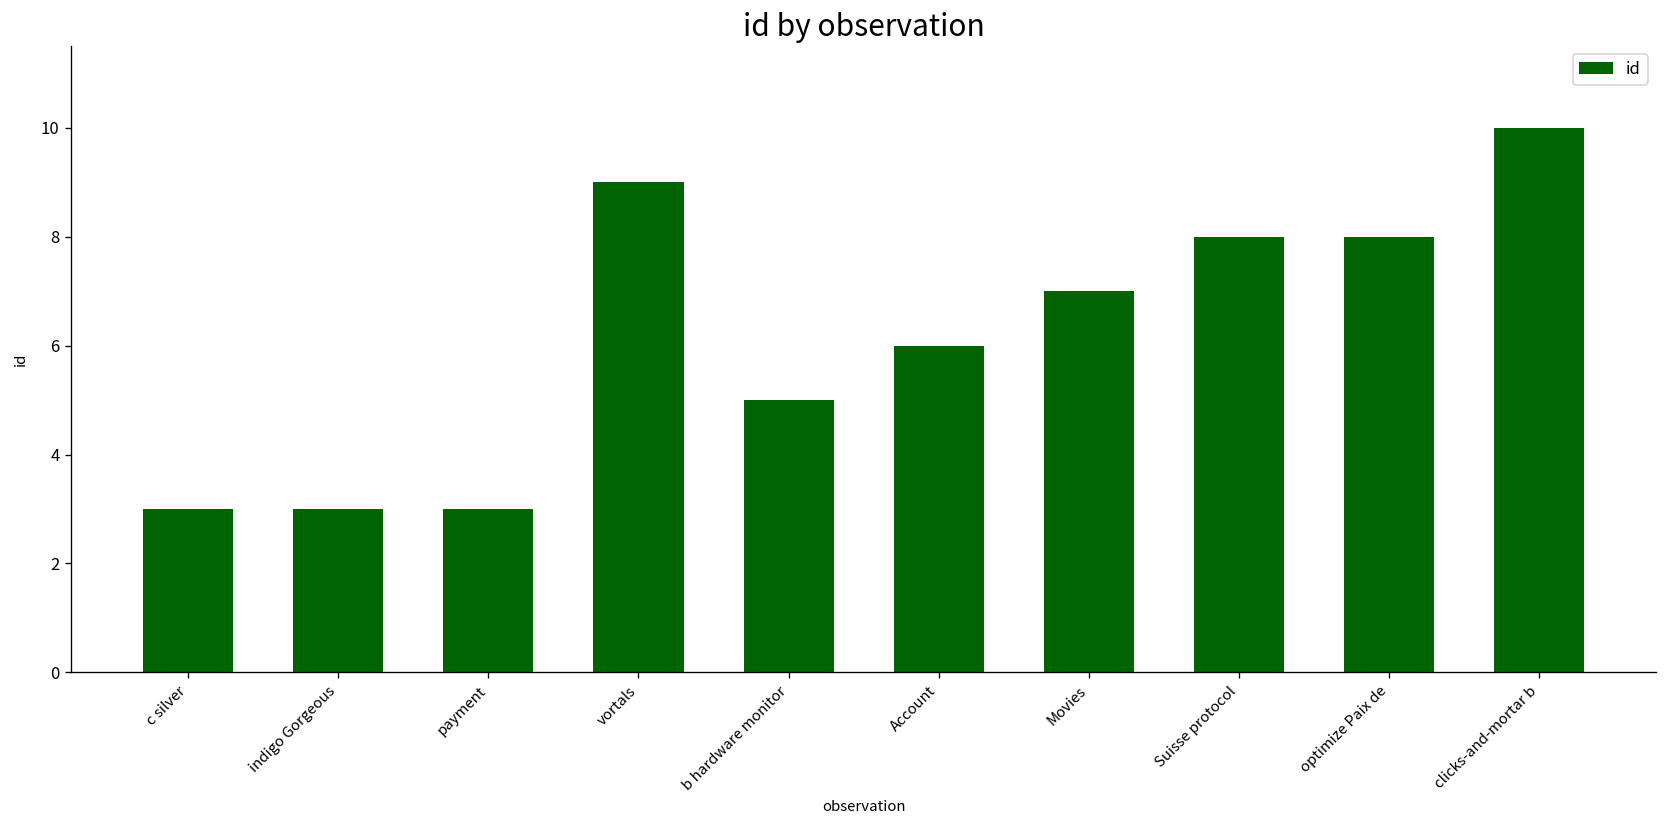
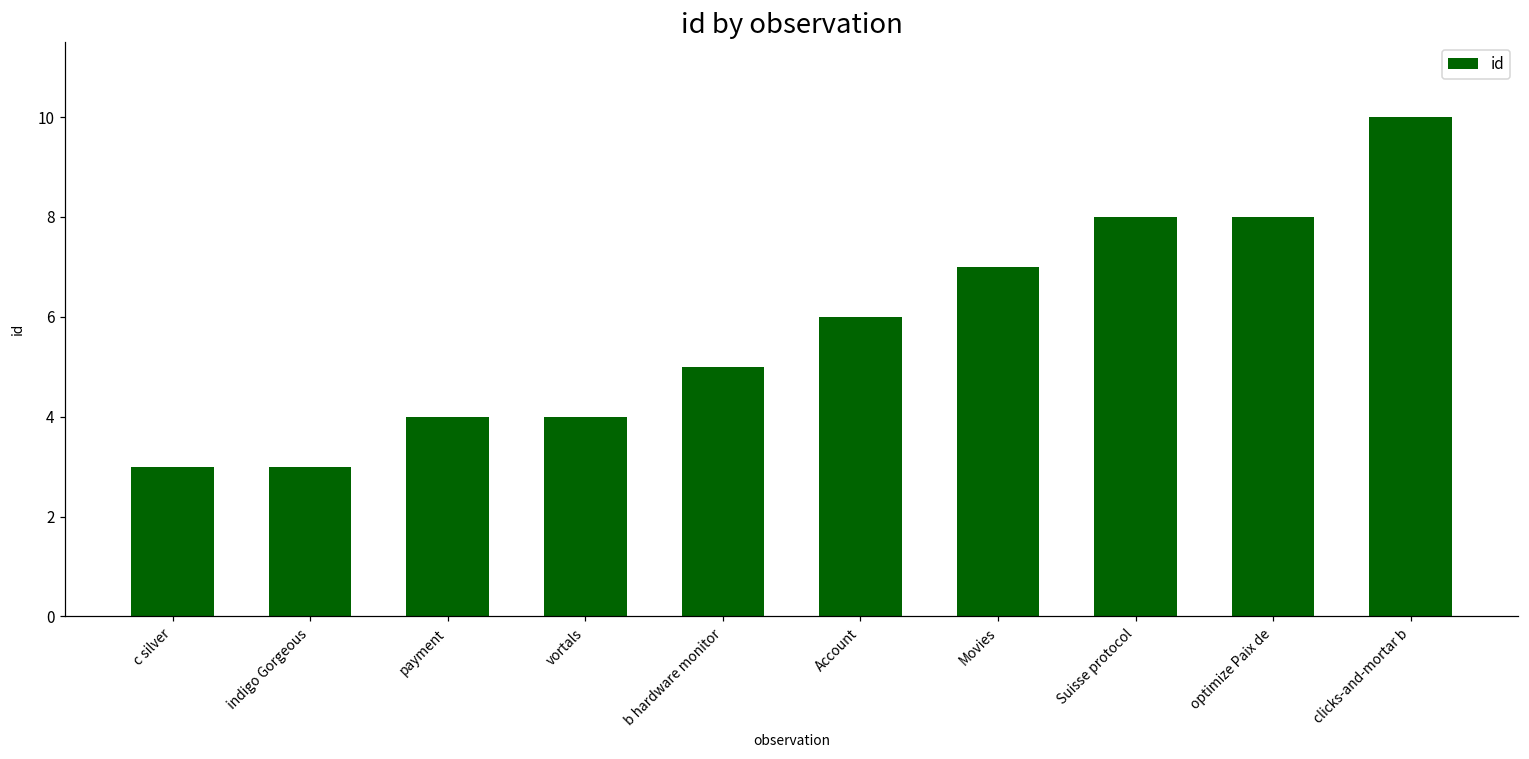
payment: 3 -> 4
vortals: 9 -> 4
